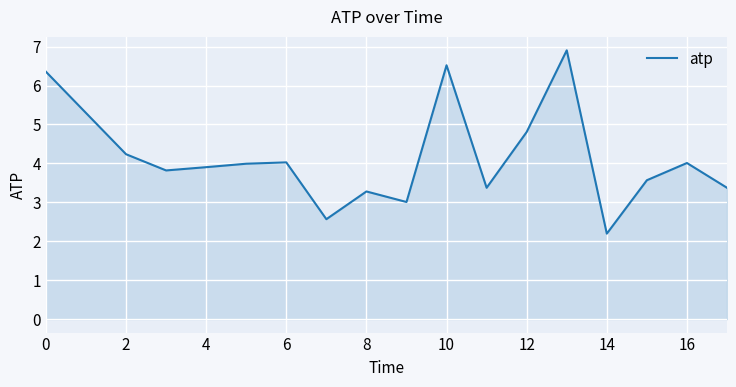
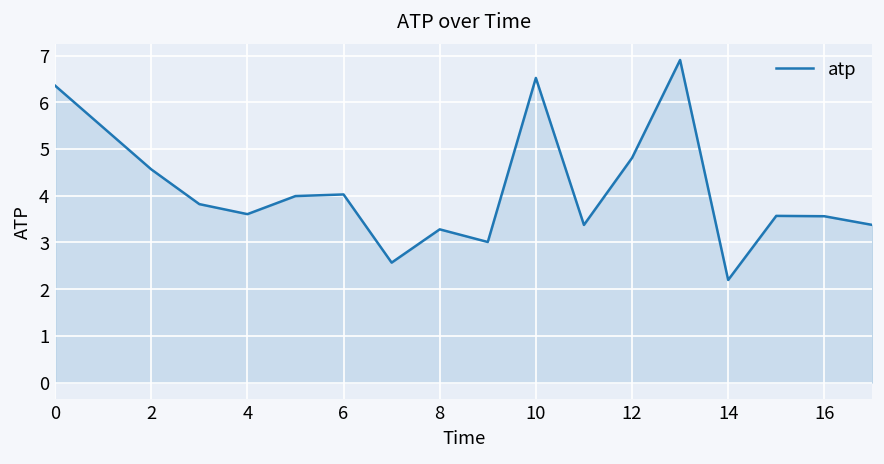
2: 4.2 -> 4.6
4: 3.9 -> 3.6
16: 4.0 -> 3.6
